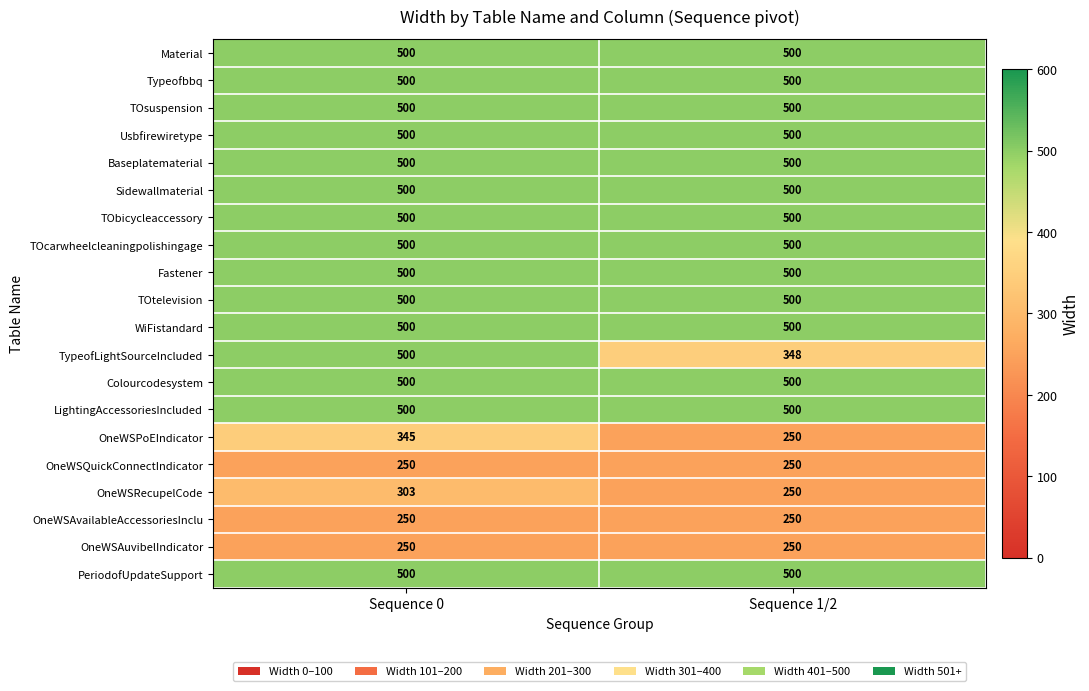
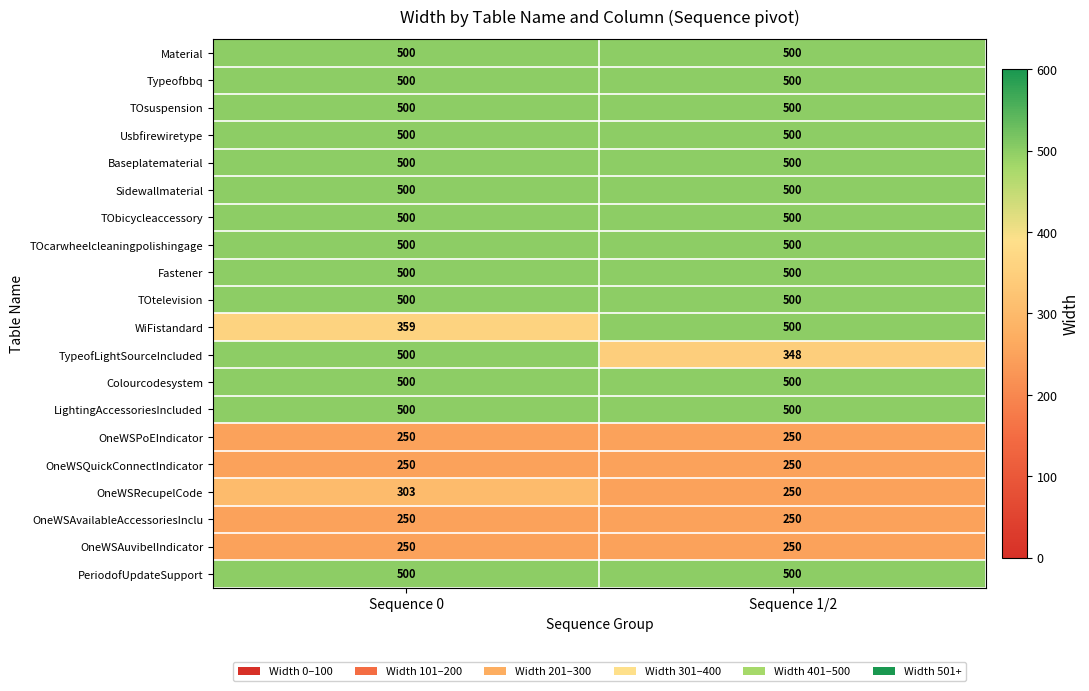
WiFistandard, Sequence 0: 500 -> 359
OneWSPoEIndicator, Sequence 0: 345 -> 250
